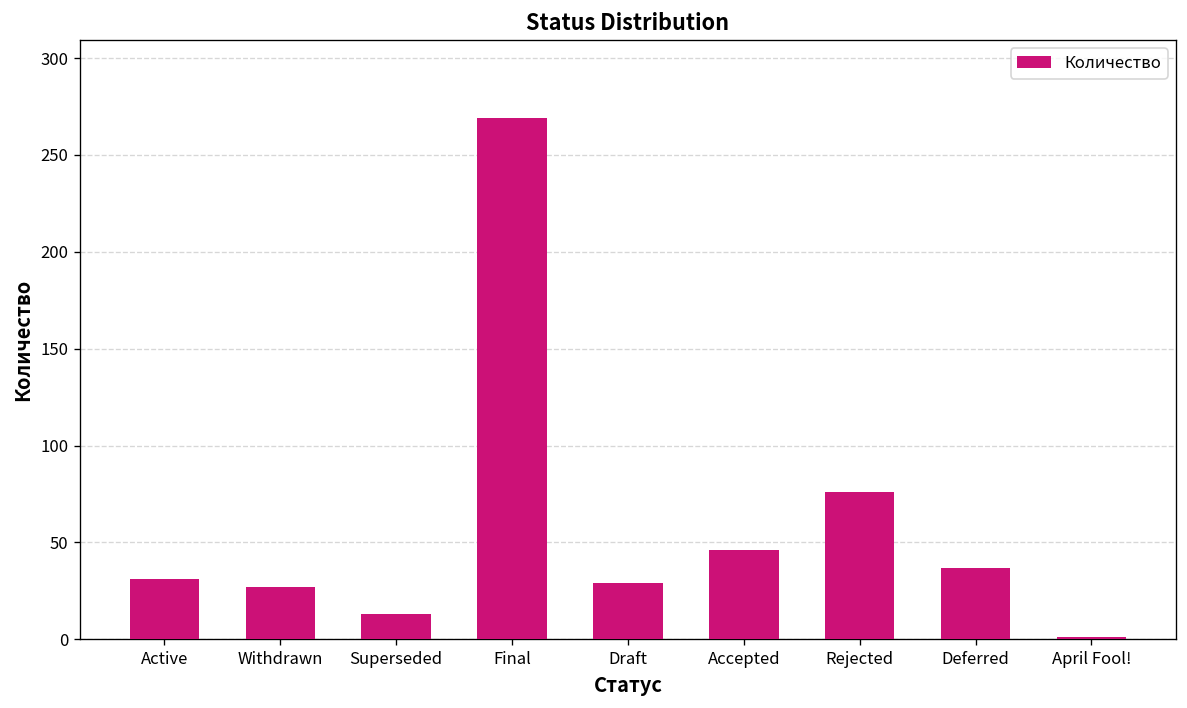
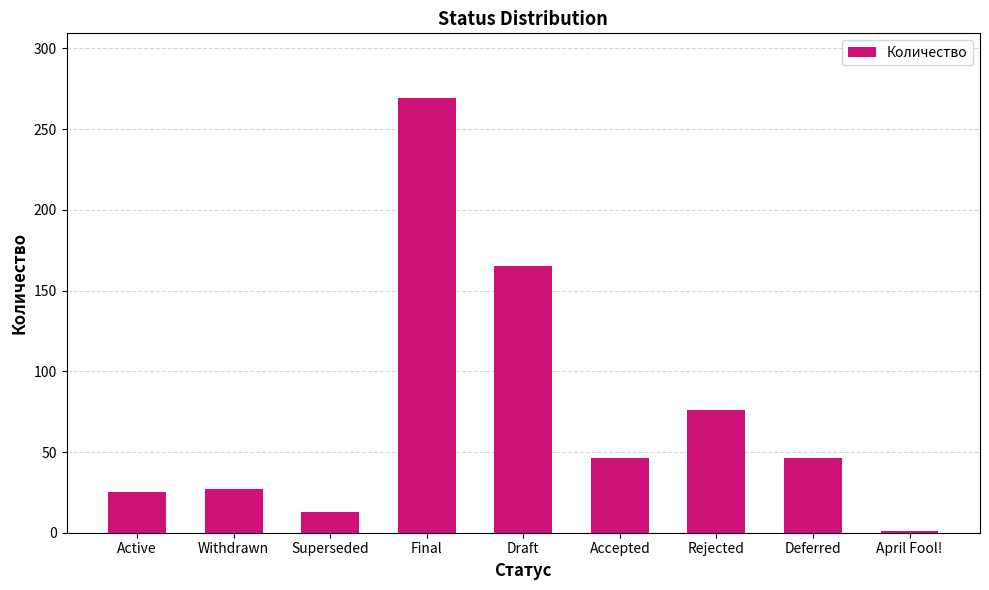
Active: 31 -> 25
Draft: 29 -> 165
Deferred: 37 -> 46
